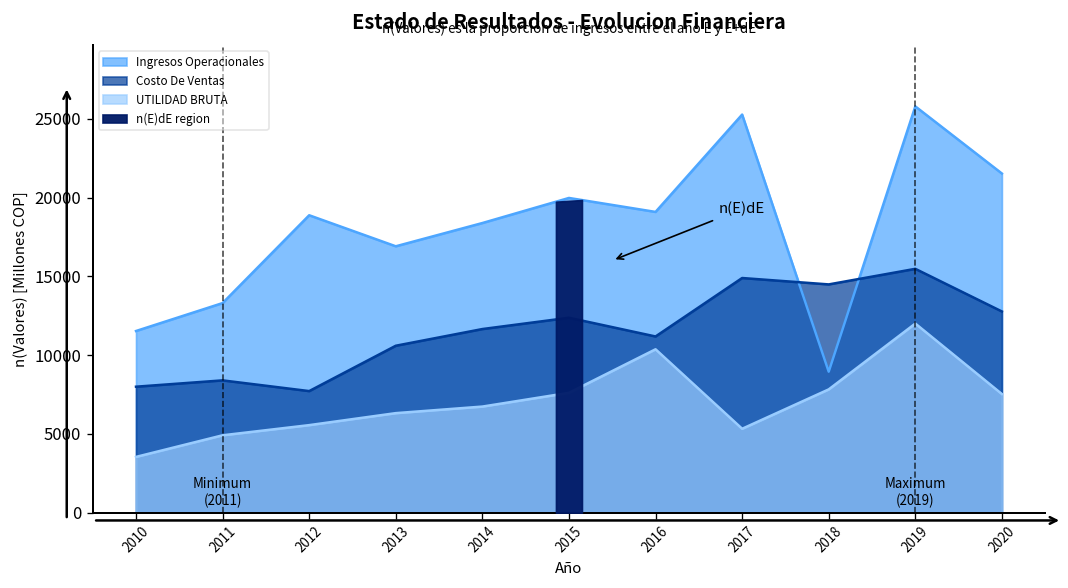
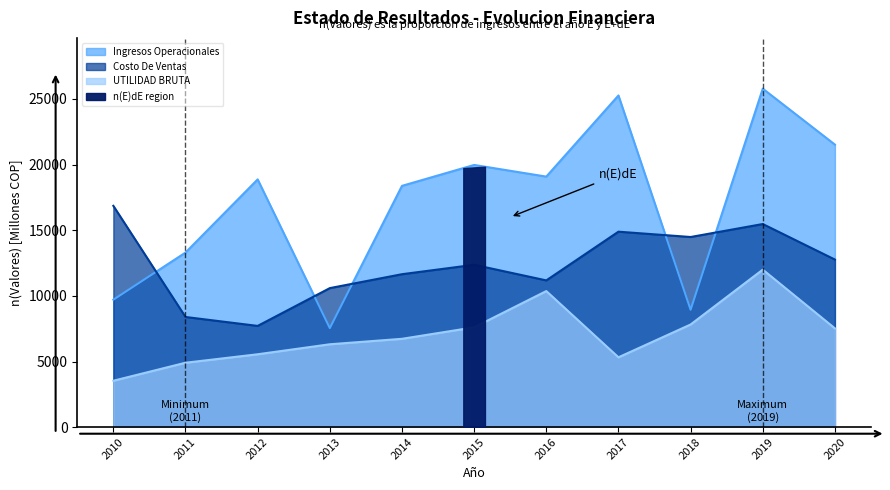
Ingresos Operacionales, 2010: 11500 -> 9700
Costo De Ventas, 2010: 8000 -> 16900
Ingresos Operacionales, 2013: 16900 -> 7500
